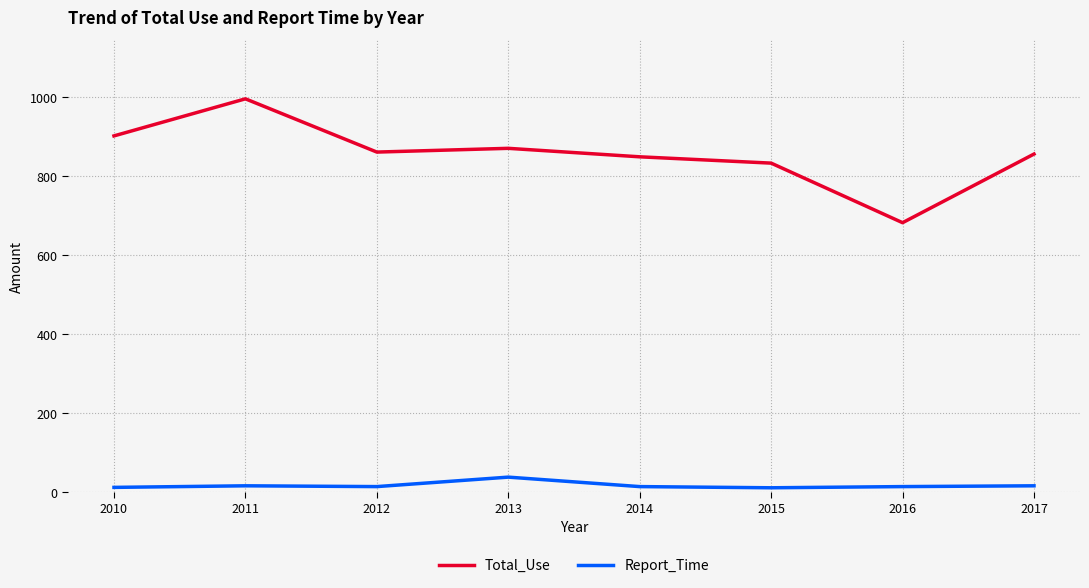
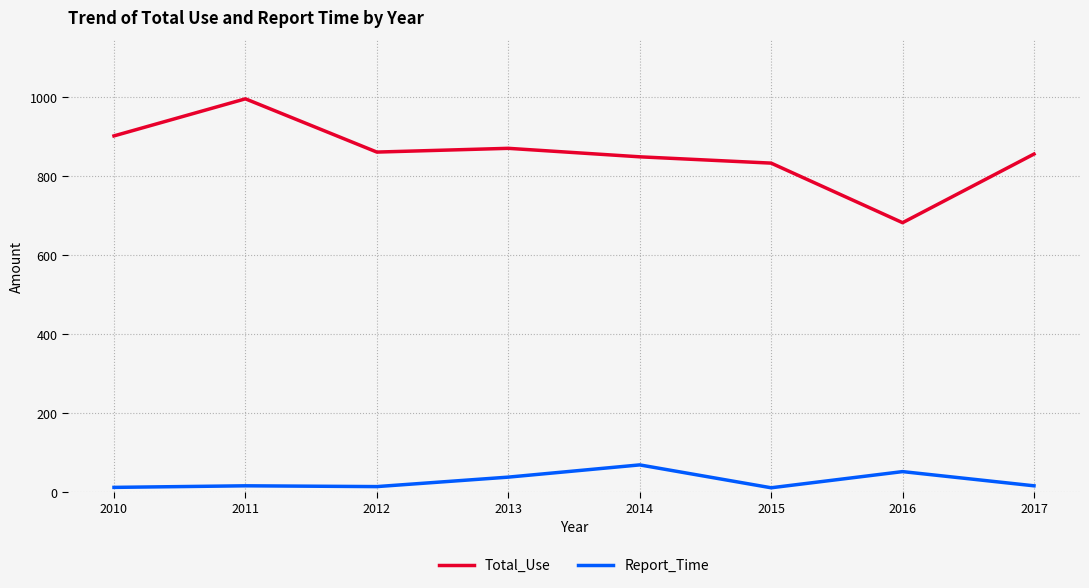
Report_Time, 2014: 10 -> 70
Report_Time, 2016: 10 -> 50
